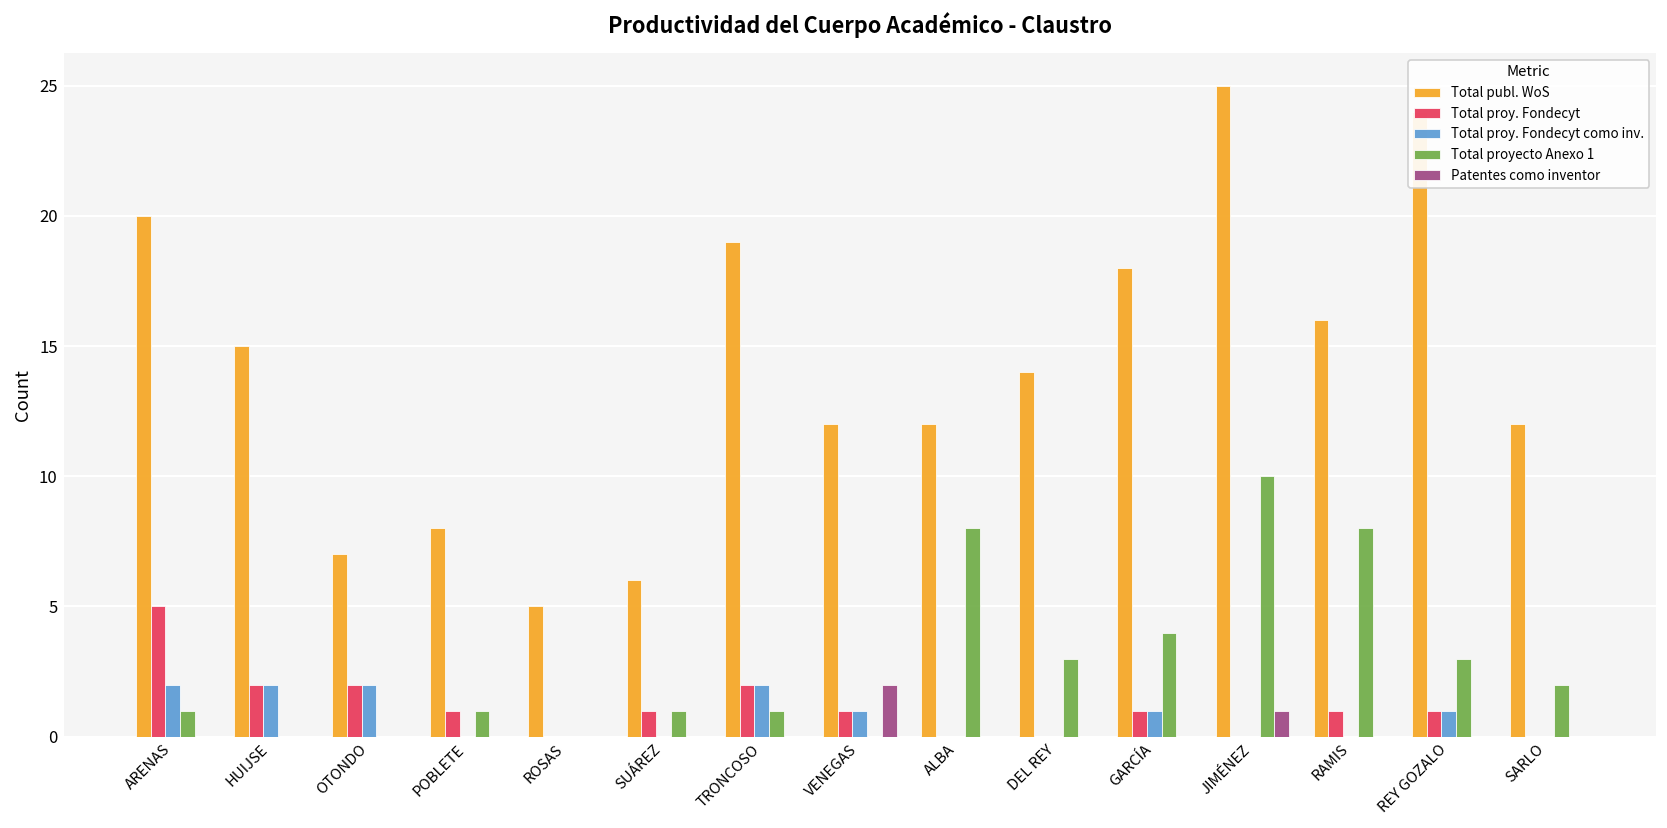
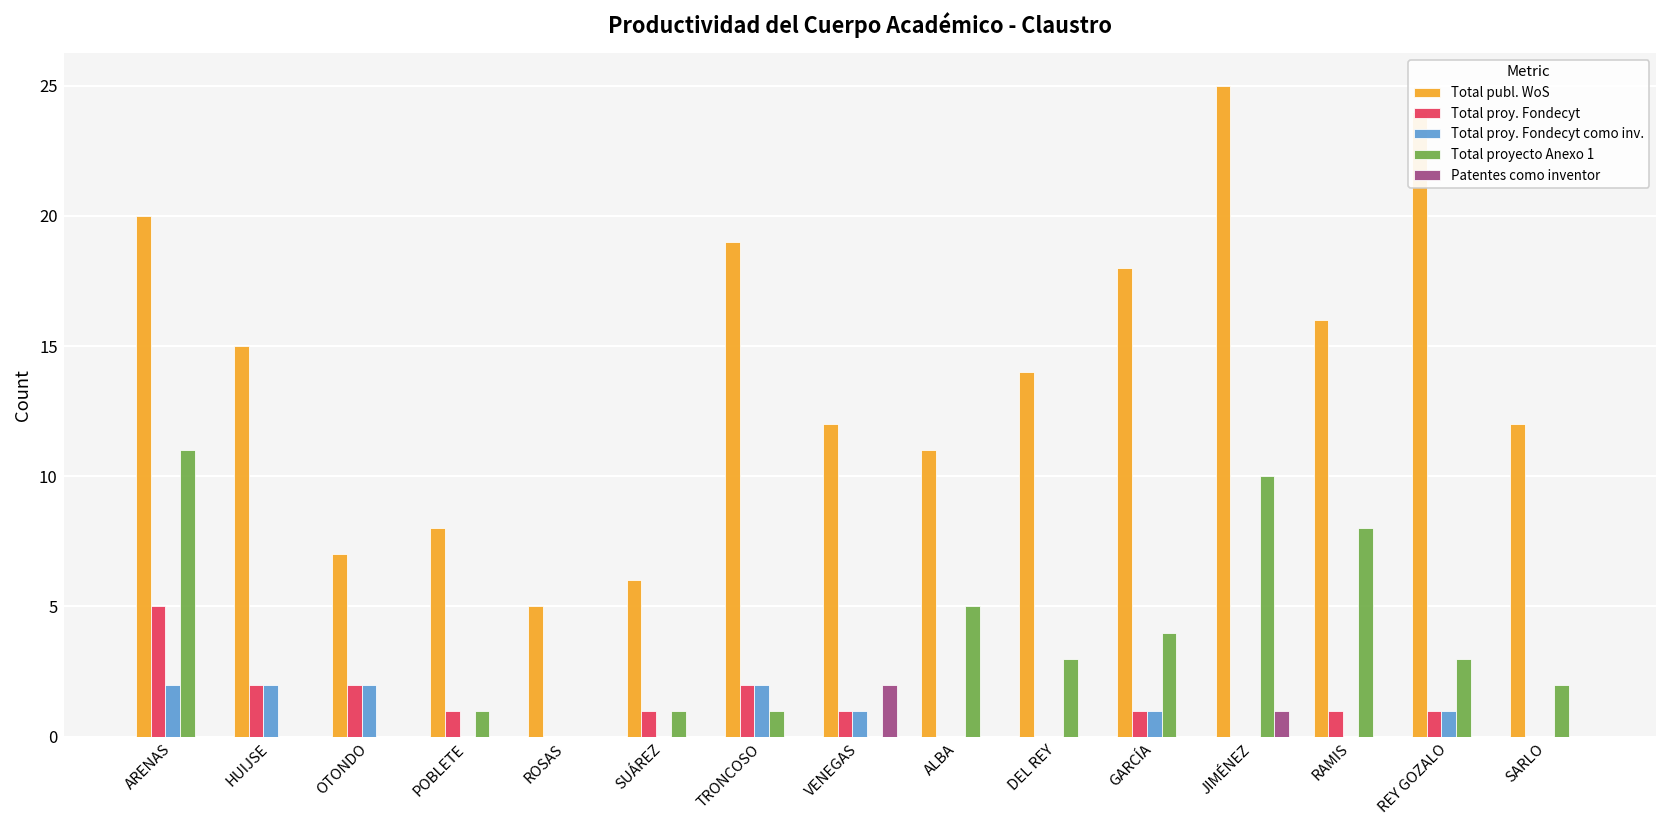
Total proyecto Anexo 1, ARENAS: 1 -> 11
Total publ. WoS, ALBA: 12 -> 11
Total proyecto Anexo 1, ALBA: 8 -> 5
